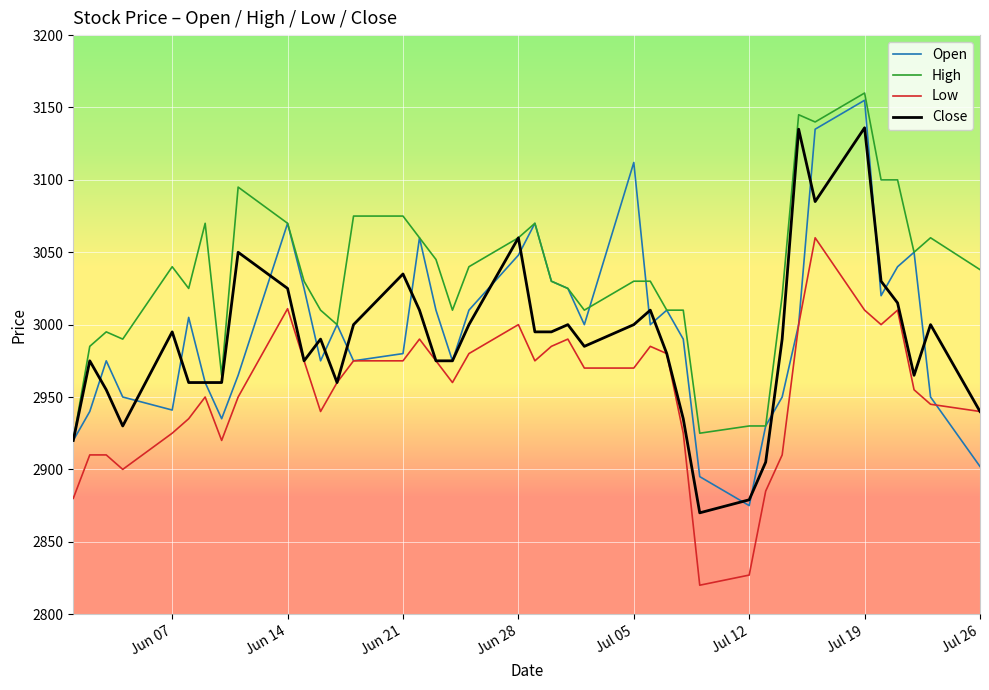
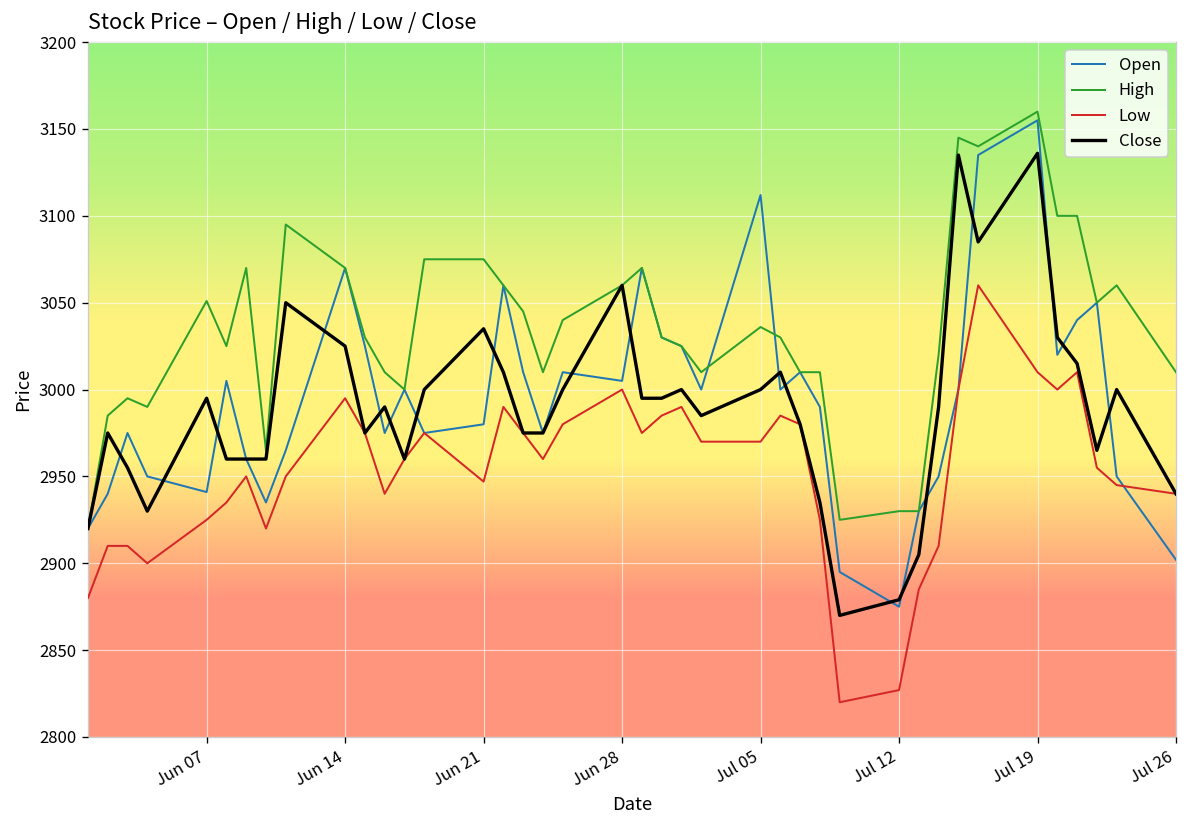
High, Jun 07: 3040 -> 3051
Low, Jun 14: 3011 -> 2995
Low, Jun 21: 2975 -> 2947
Open, Jun 28: 3048 -> 3005
High, Jul 05: 3030 -> 3036
High, Jul 26: 3038 -> 3010
